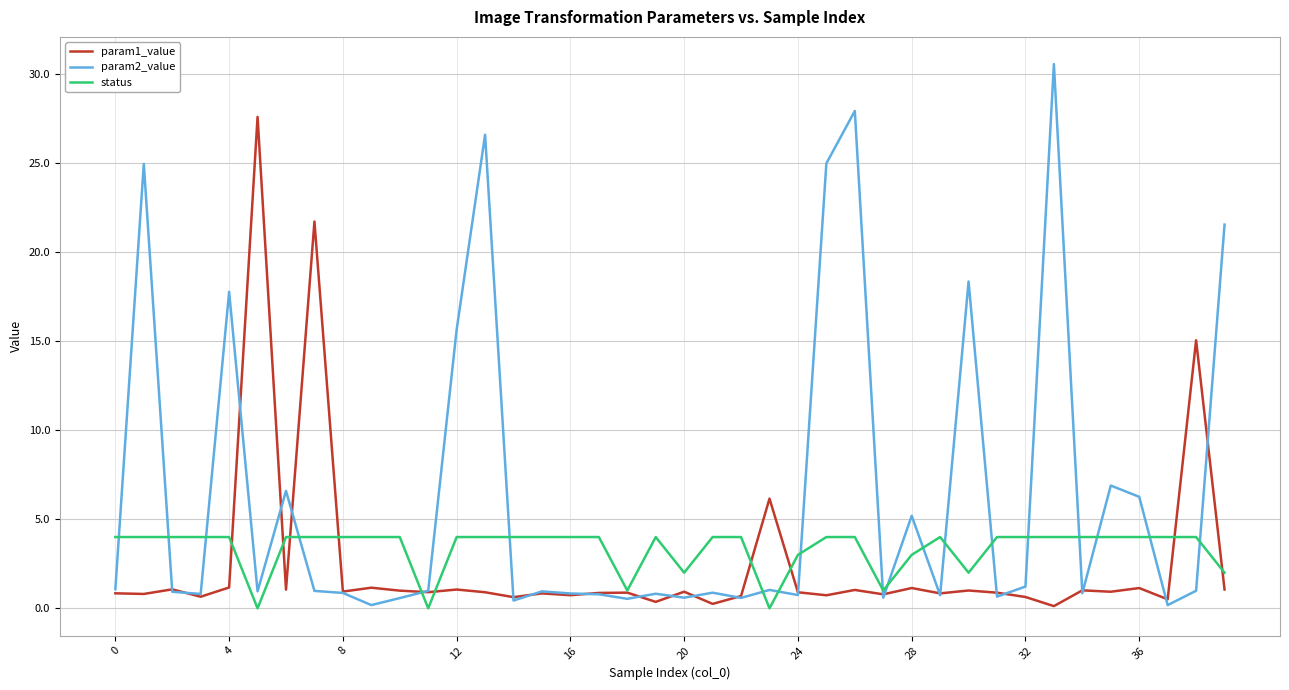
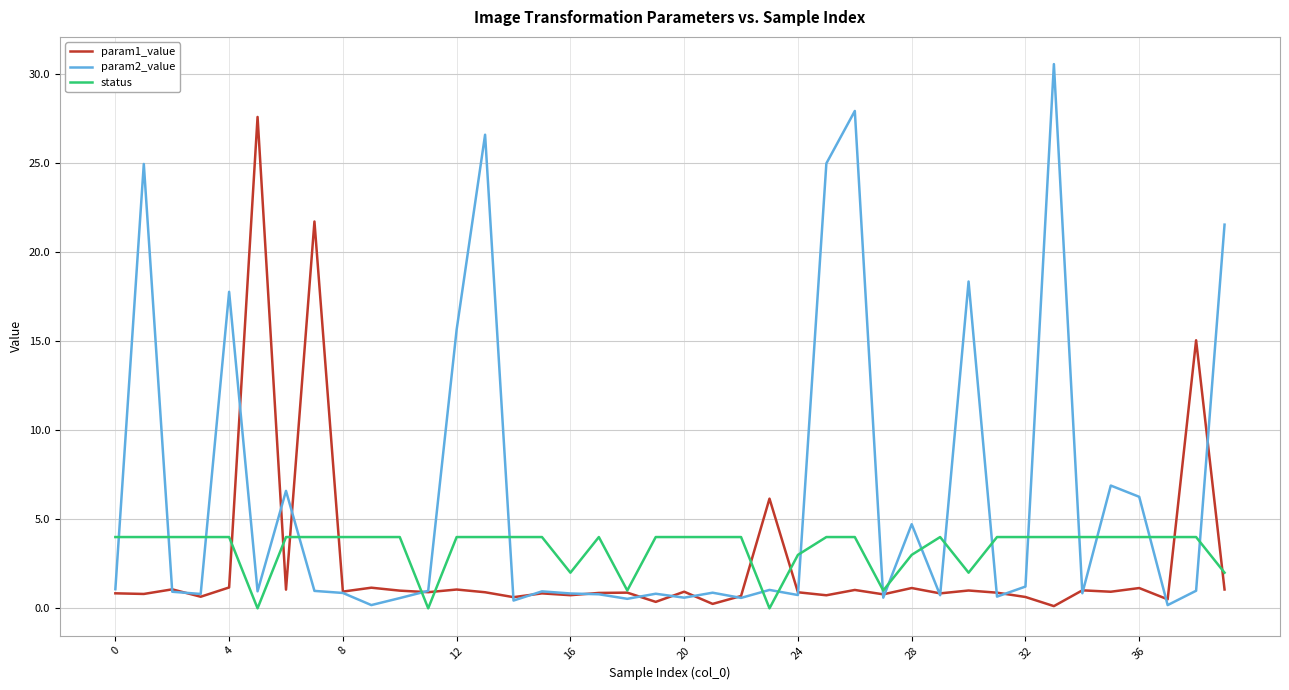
status, 16: 4 -> 2
status, 20: 2 -> 4
param2_value, 28: 5.2 -> 4.7
